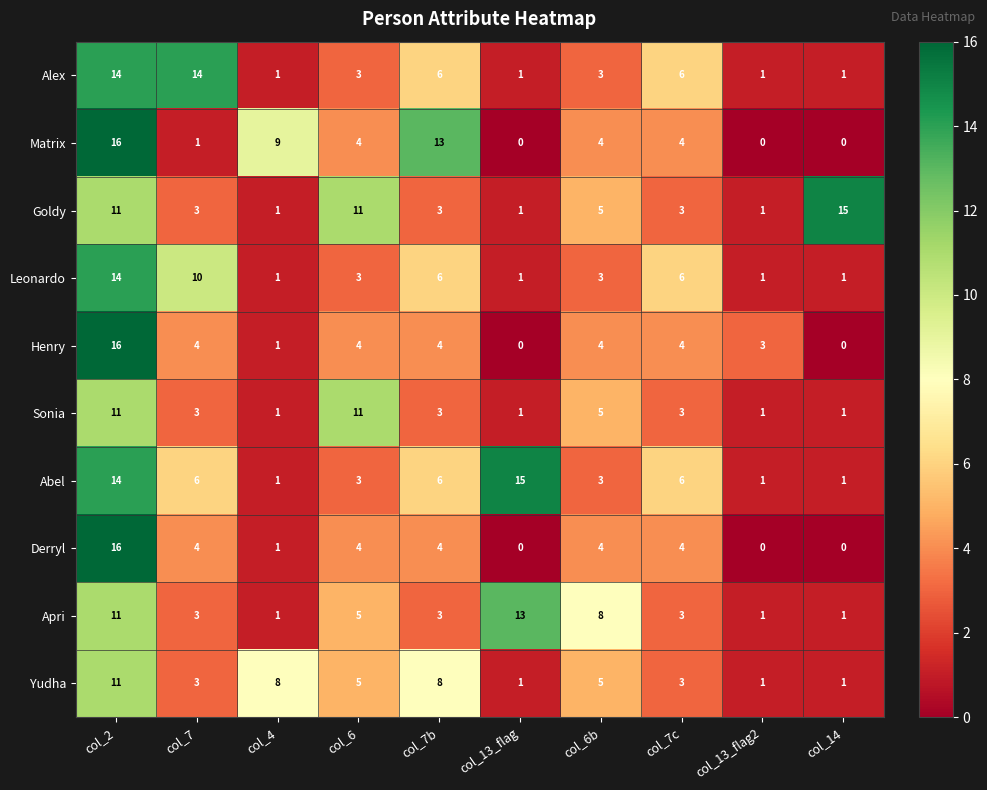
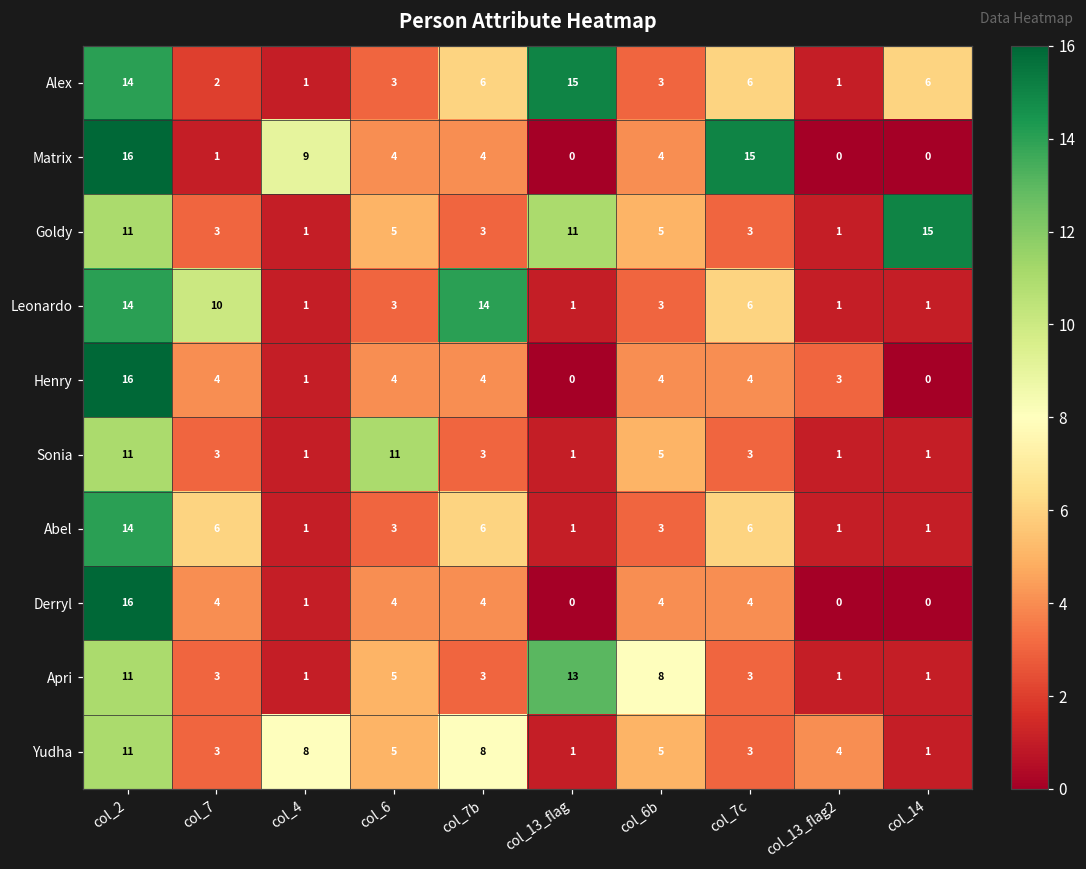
Alex, col_7: 14 -> 2
Alex, col_13_flag: 1 -> 15
Alex, col_14: 1 -> 6
Matrix, col_7b: 13 -> 4
Matrix, col_7c: 4 -> 15
Goldy, col_6: 11 -> 5
Goldy, col_13_flag: 1 -> 11
Leonardo, col_7b: 6 -> 14
Abel, col_13_flag: 15 -> 1
Yudha, col_13_flag2: 1 -> 4
